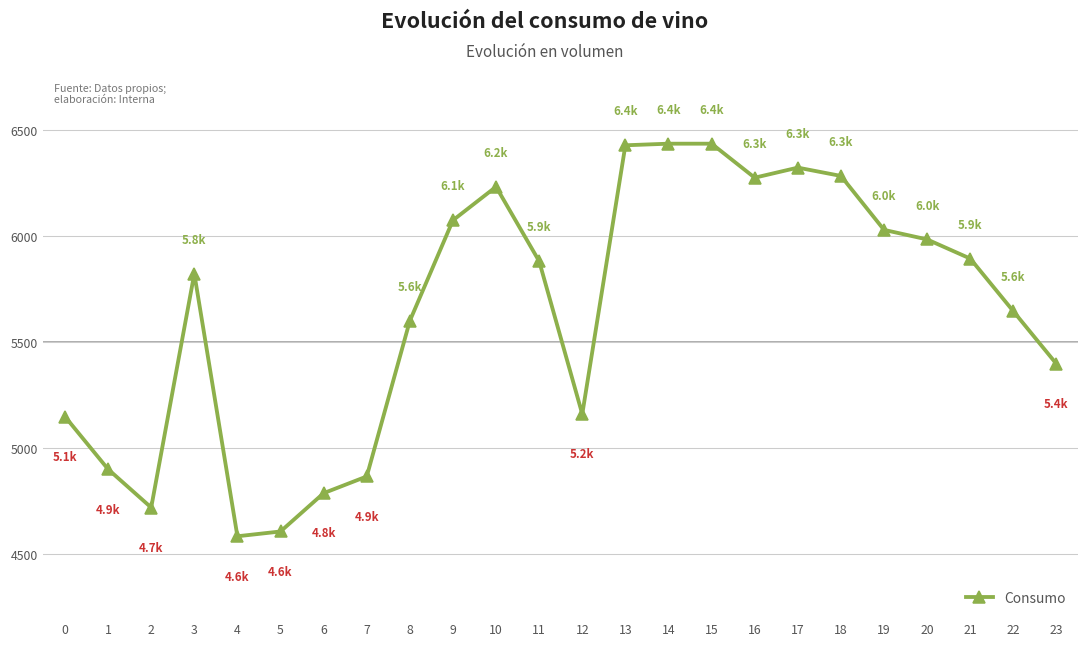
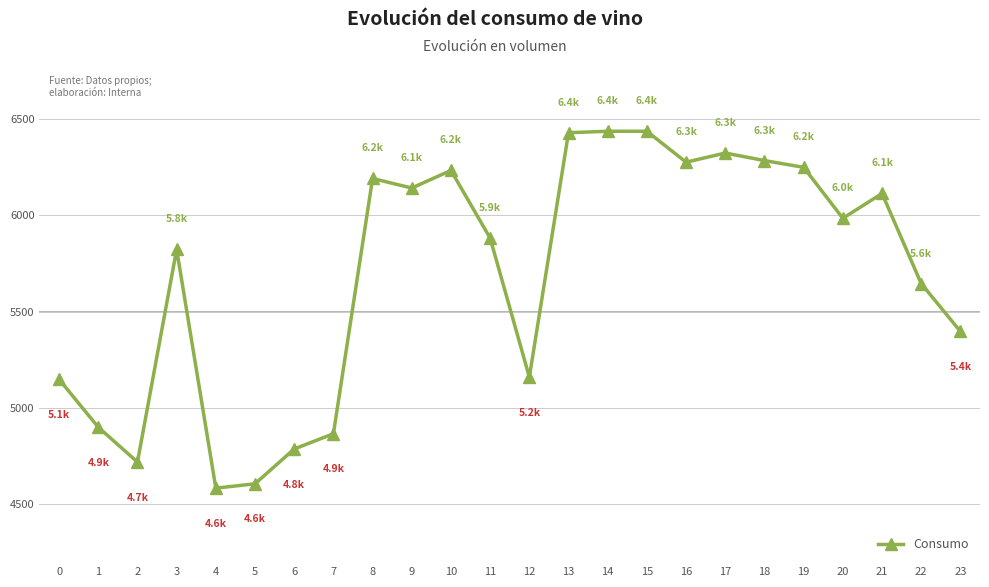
8: 5.6k -> 6.2k
9: 6070 -> 6140
19: 6.0k -> 6.2k
21: 5.9k -> 6.1k
